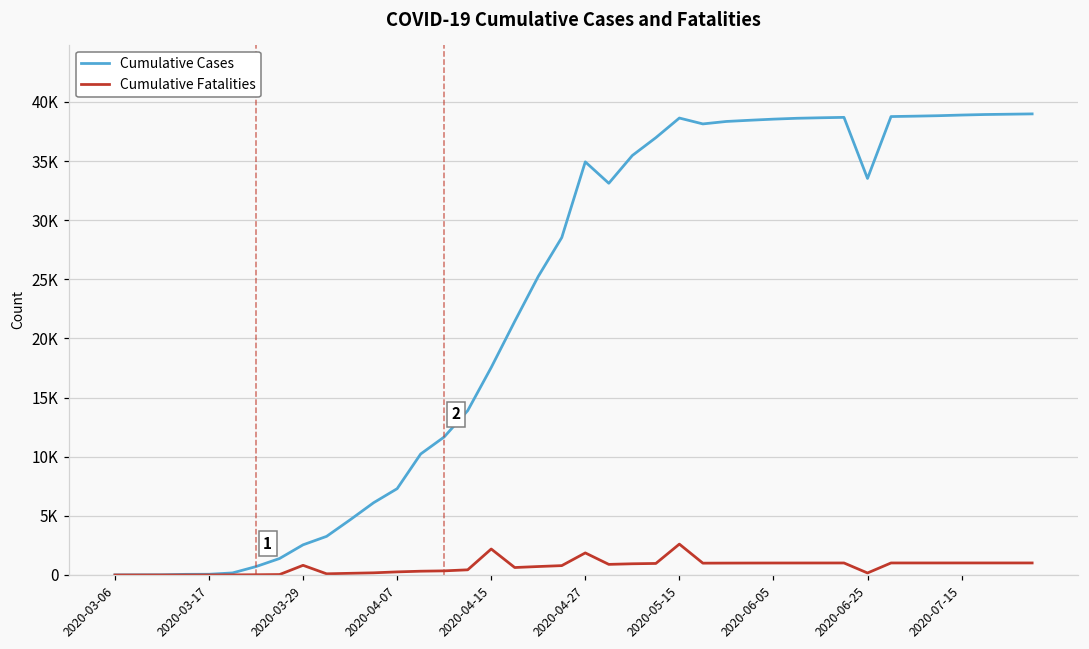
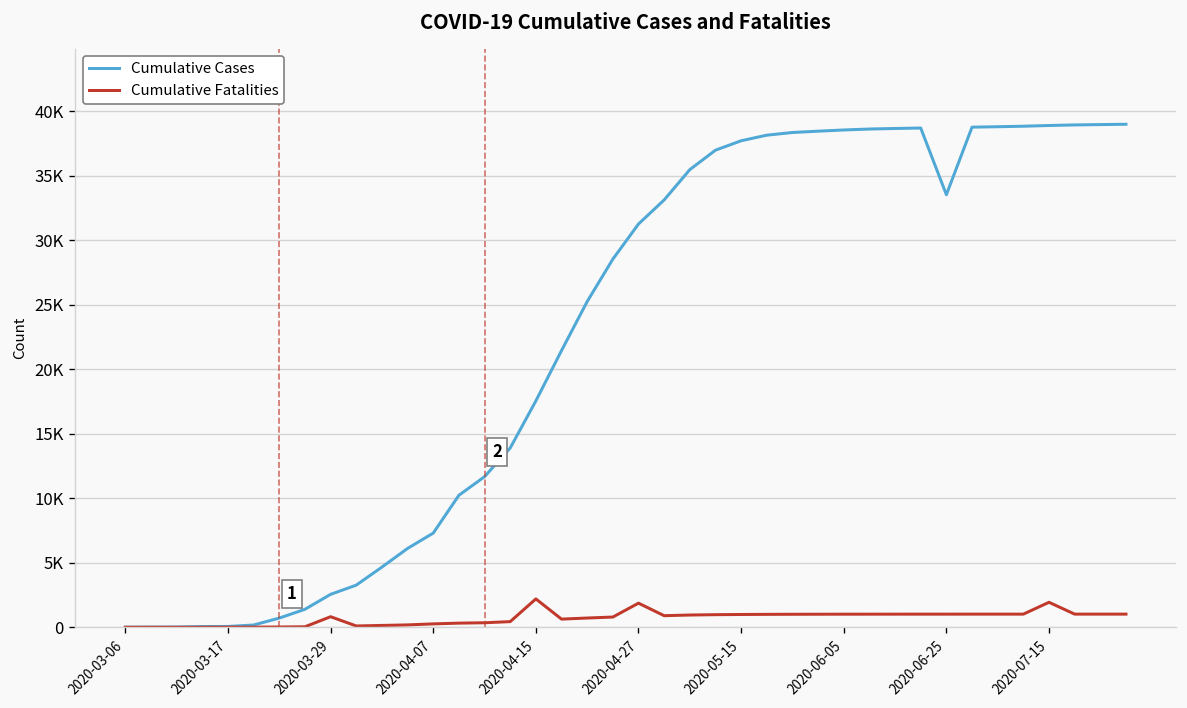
Cumulative Cases, 2020-04-27: 34900 -> 31300
Cumulative Cases, 2020-05-15: 38600 -> 37700
Cumulative Fatalities, 2020-05-15: 2600 -> 1000
Cumulative Fatalities, 2020-06-25: 200 -> 1000
Cumulative Fatalities, 2020-07-15: 1000 -> 1900
